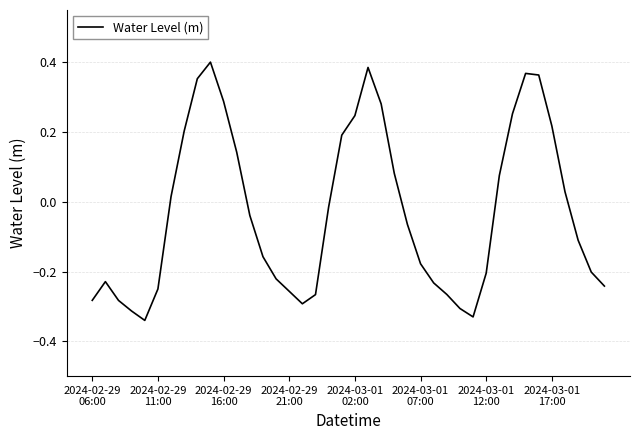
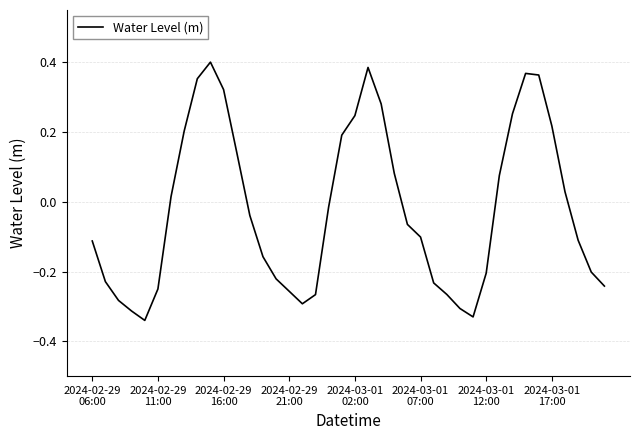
2024-02-29 06:00: -0.28 -> -0.11
2024-02-29 16:00: 0.29 -> 0.32
2024-03-01 07:00: -0.18 -> -0.10
